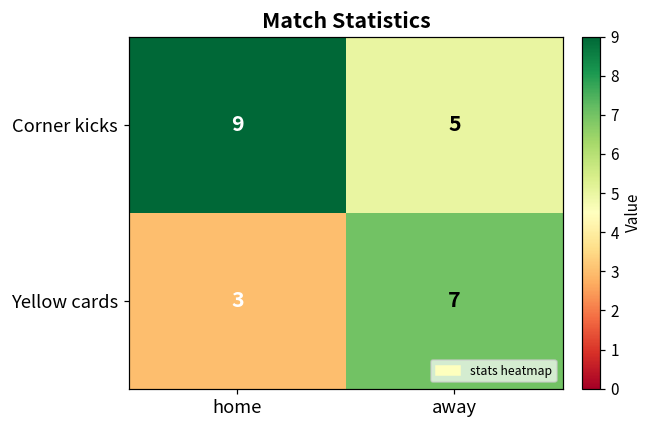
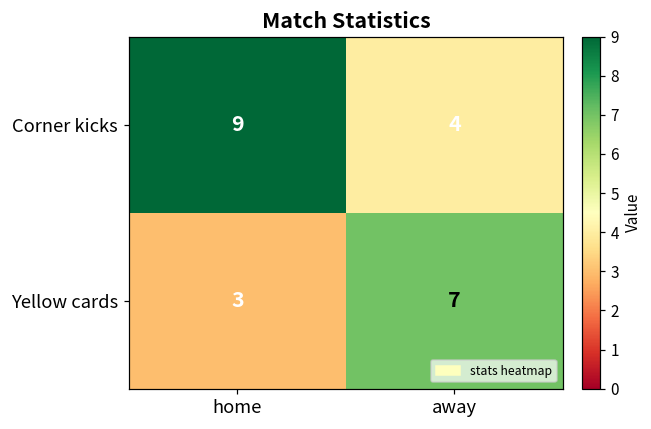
Corner kicks, away: 5 -> 4
